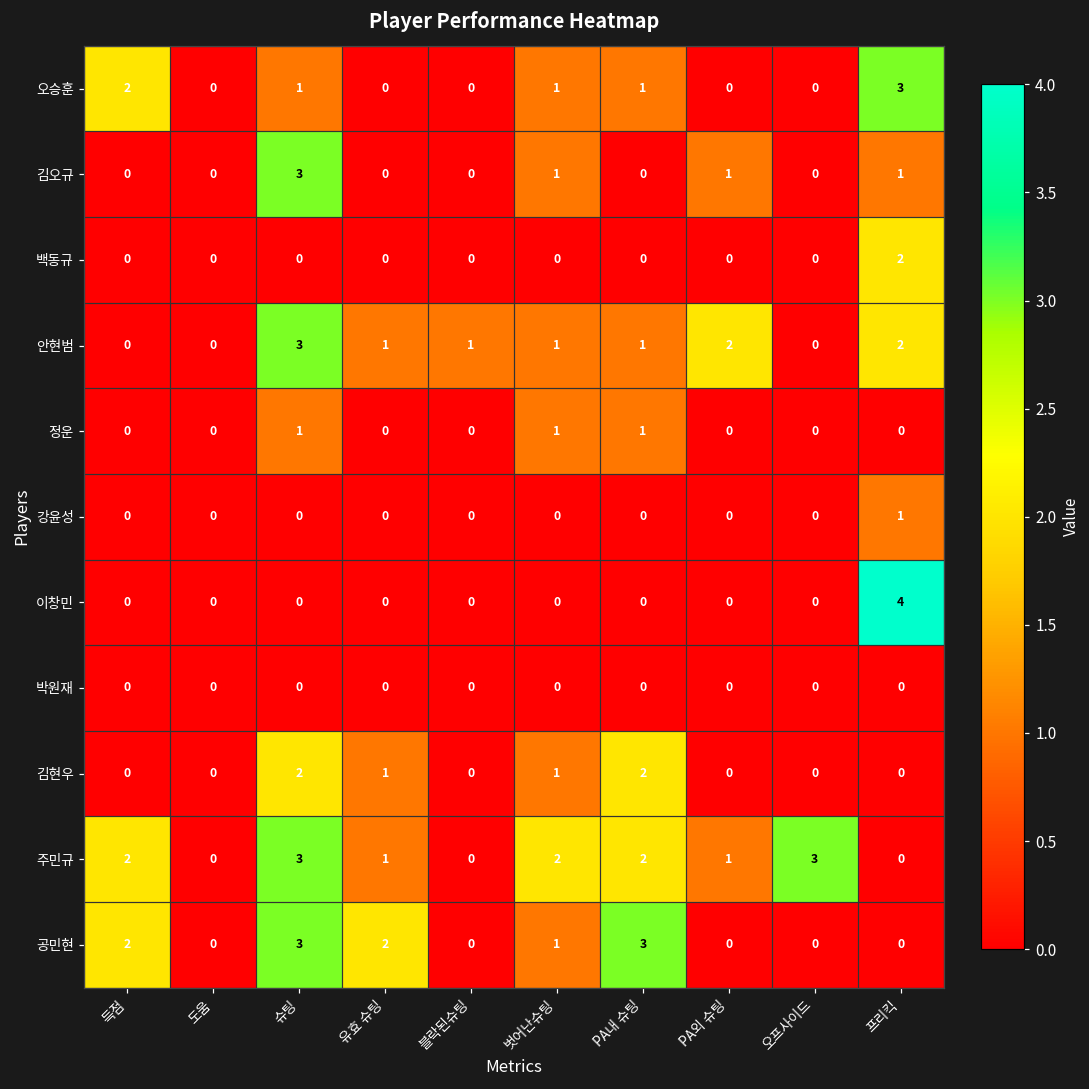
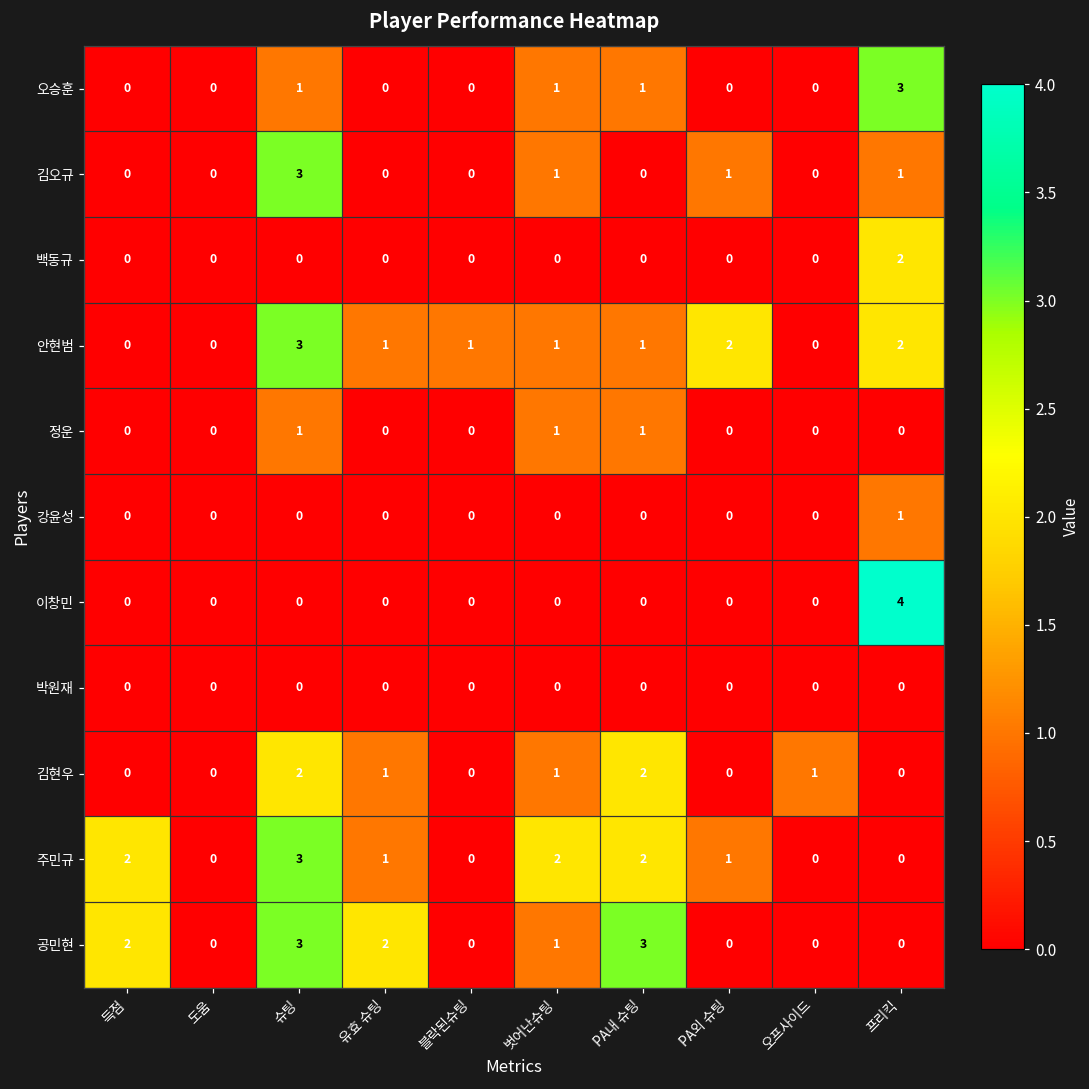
오승훈, 득점: 2 -> 0
김현우, 오프사이드: 0 -> 1
주민규, 오프사이드: 3 -> 0
